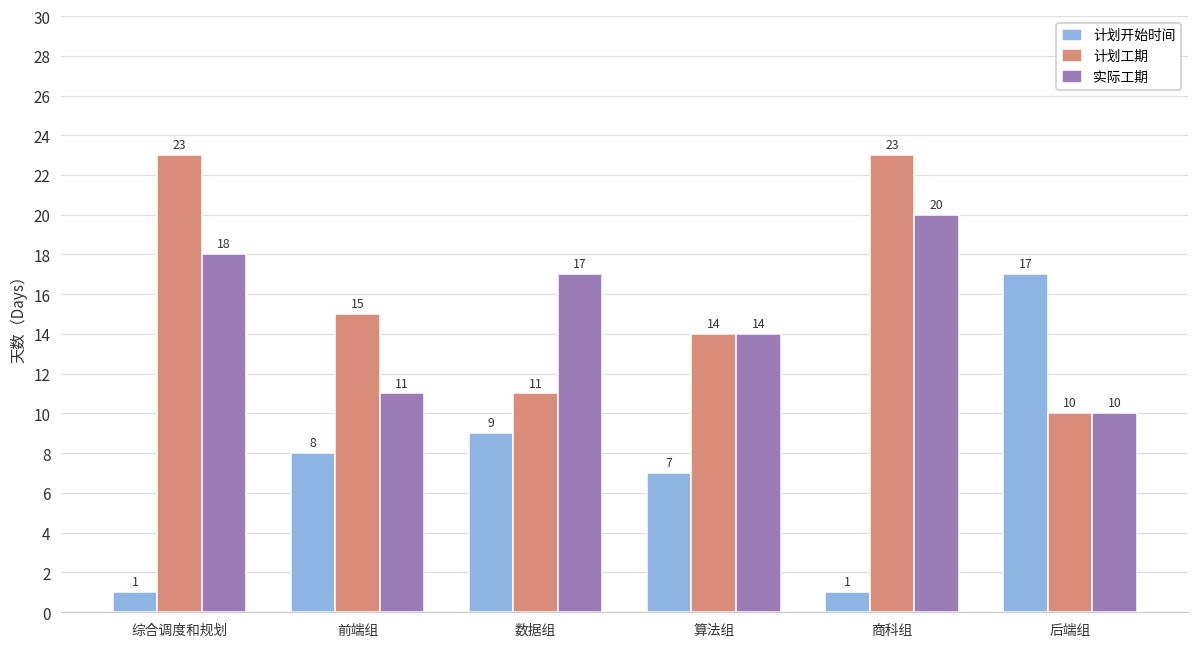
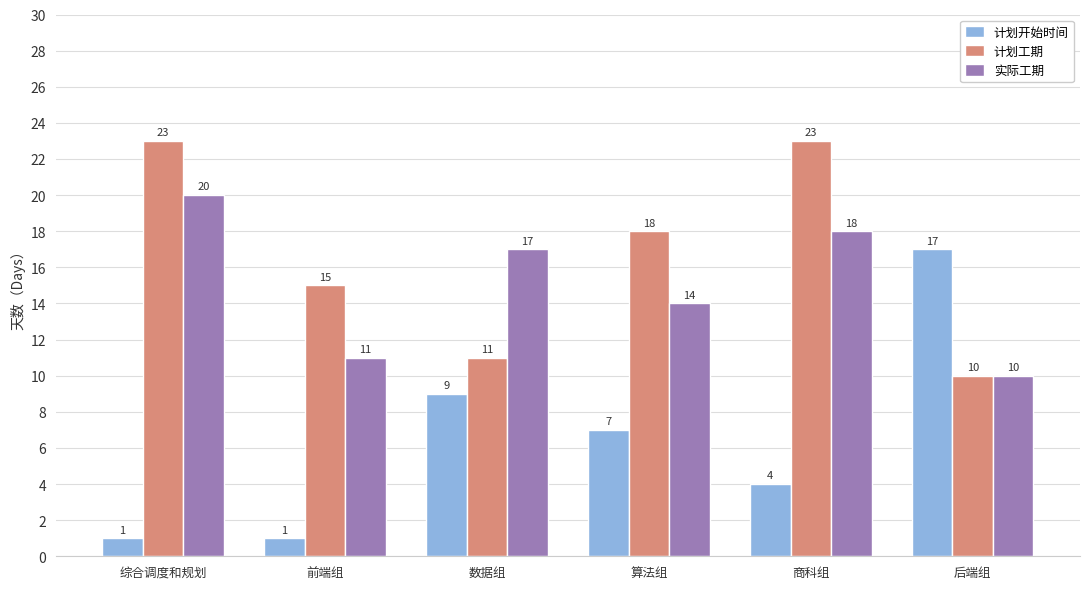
实际工期, 综合调度和规划: 18 -> 20
计划开始时间, 前端组: 8 -> 1
计划工期, 算法组: 14 -> 18
计划开始时间, 商科组: 1 -> 4
实际工期, 商科组: 20 -> 18
